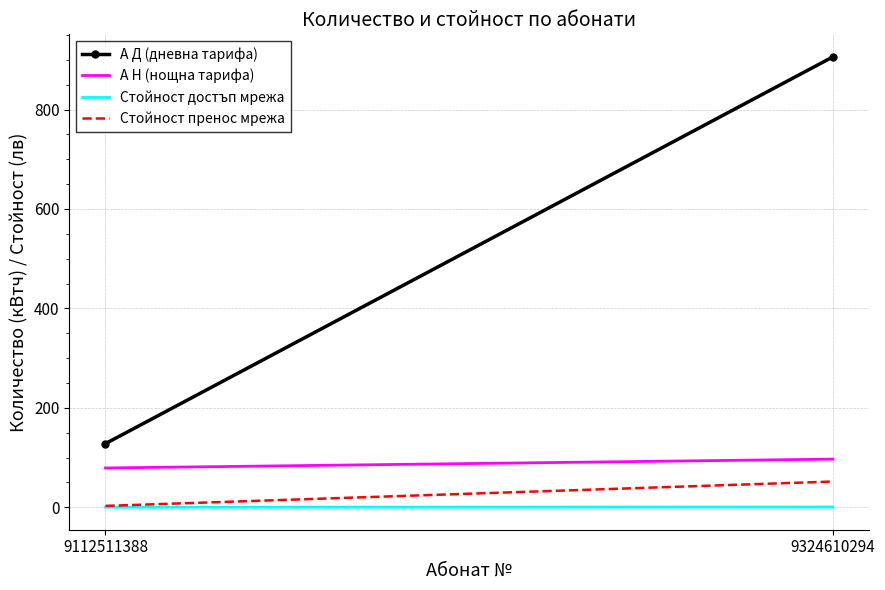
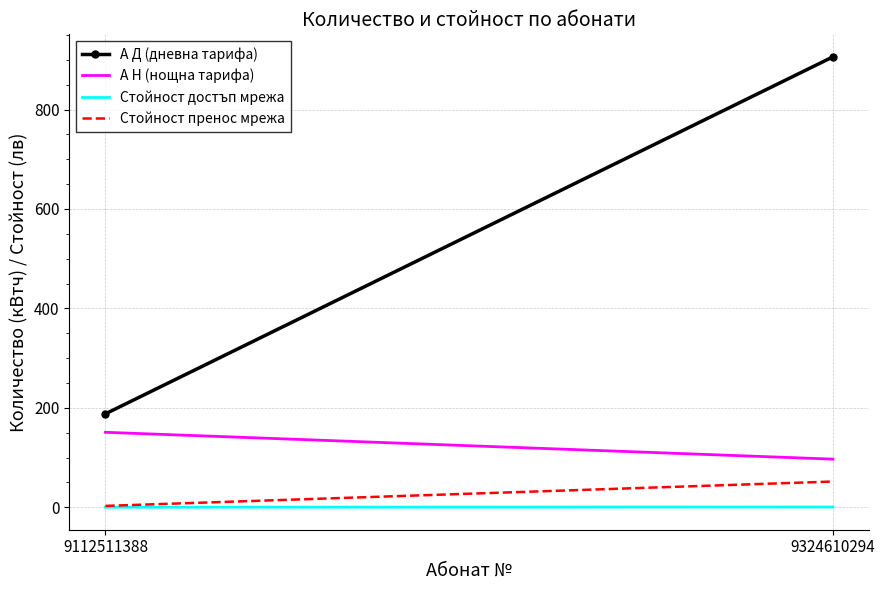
А Д (дневна тарифа), 9112511388: 130 -> 190
А Н (нощна тарифа), 9112511388: 80 -> 150
